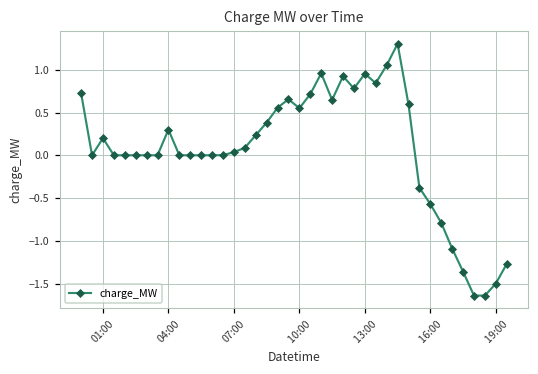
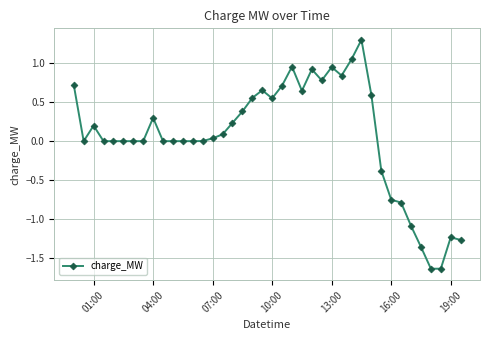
16:00: -0.6 -> -0.8
19:00: -1.5 -> -1.2
